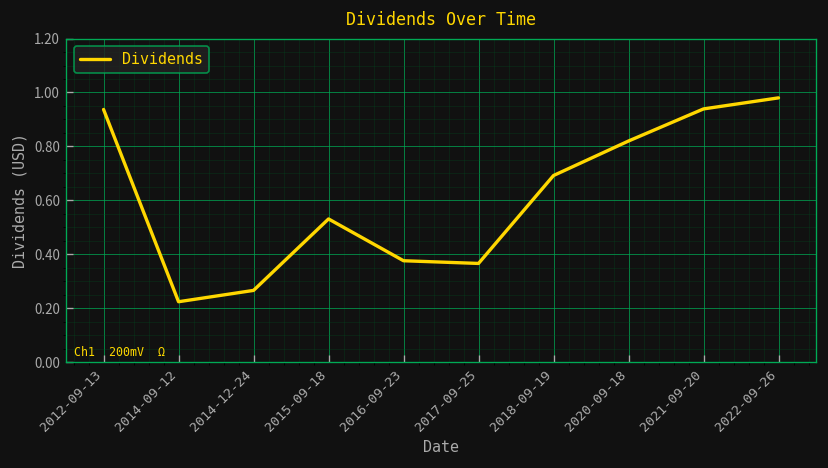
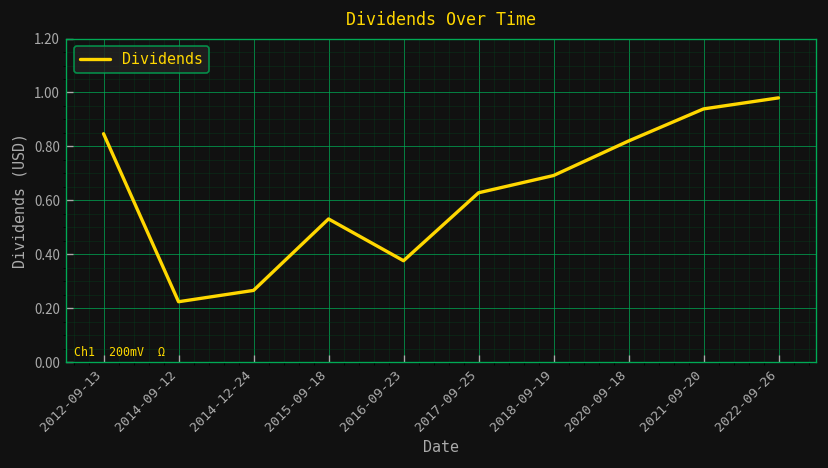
2012-09-13: 0.94 -> 0.85
2017-09-25: 0.37 -> 0.63
